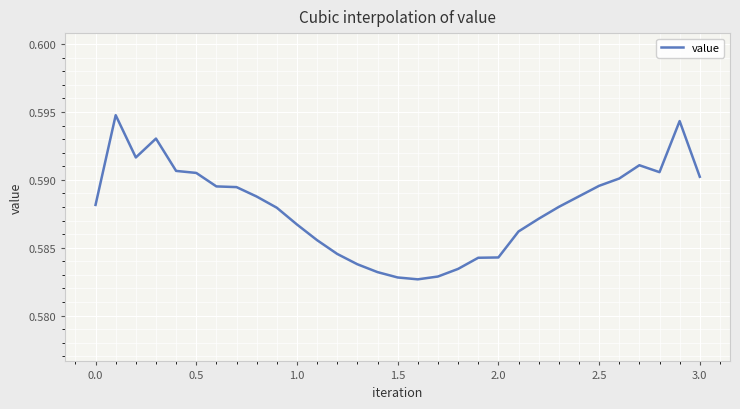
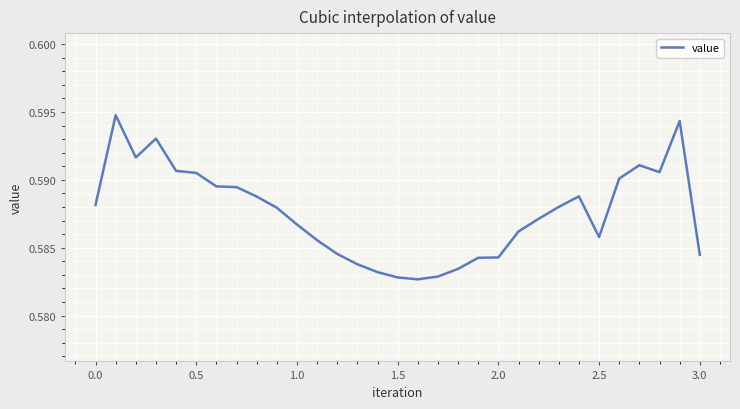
2.5: 0.5896 -> 0.5858
3.0: 0.5902 -> 0.5845
